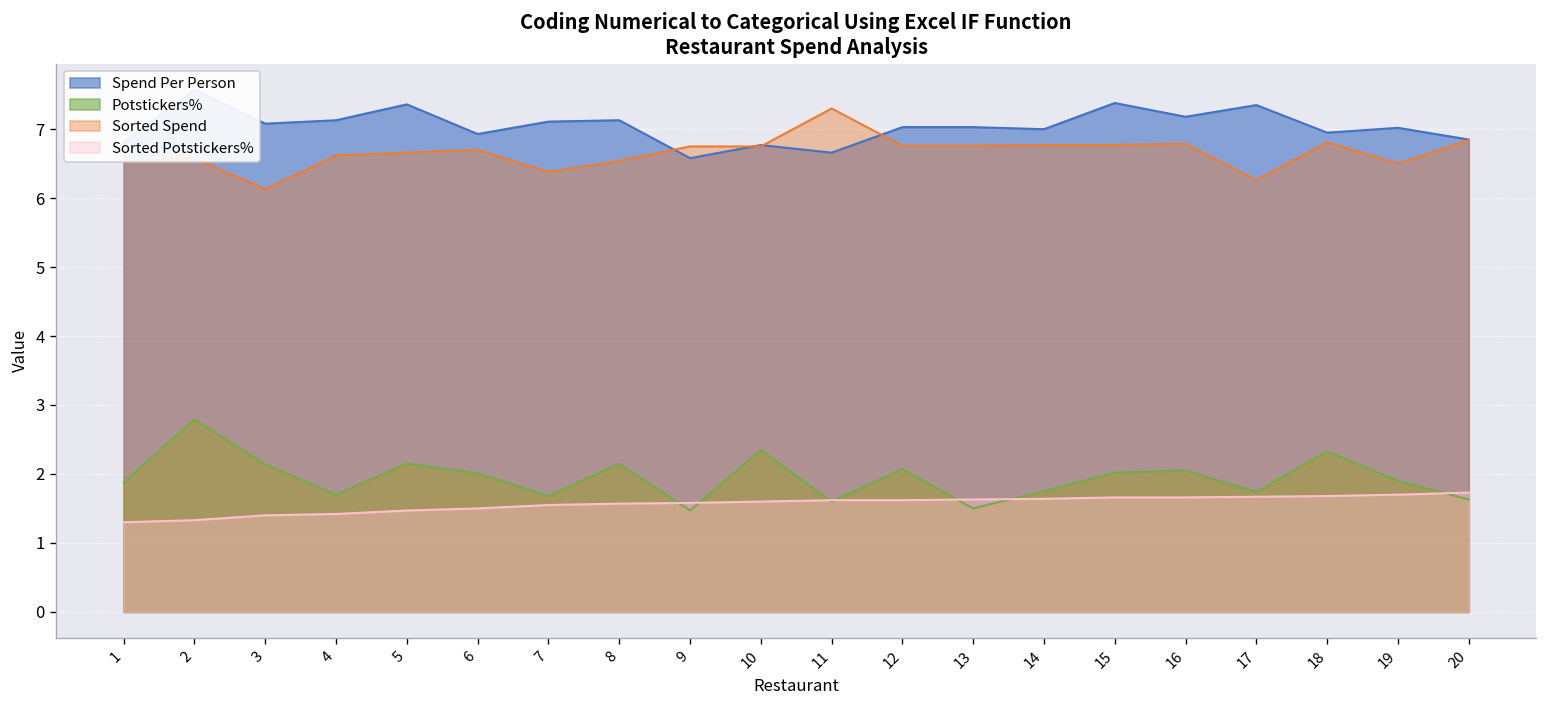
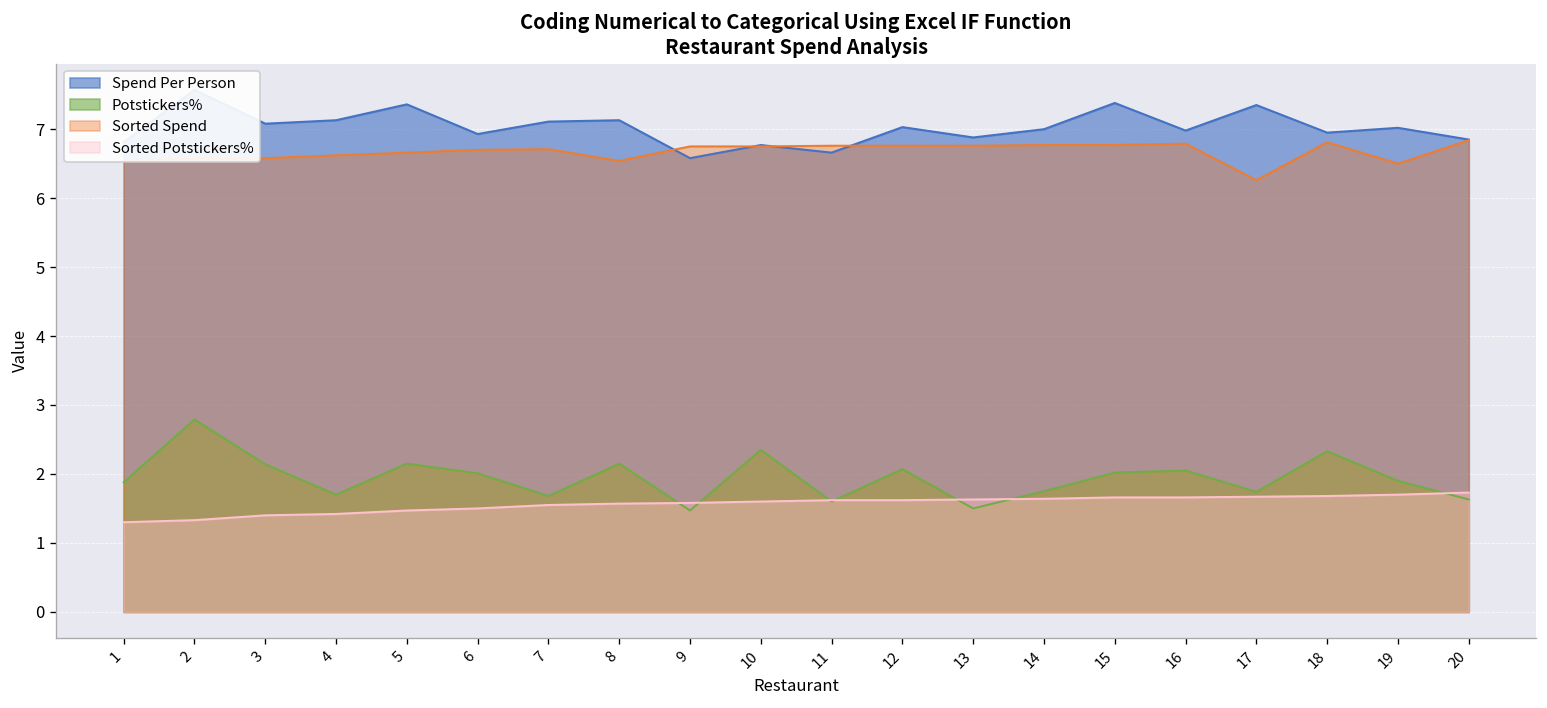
Sorted Spend, 3: 6.1 -> 6.6
Sorted Spend, 7: 6.4 -> 6.7
Sorted Spend, 11: 7.3 -> 6.8
Spend Per Person, 13: 7.0 -> 6.9
Spend Per Person, 16: 7.2 -> 7.0
